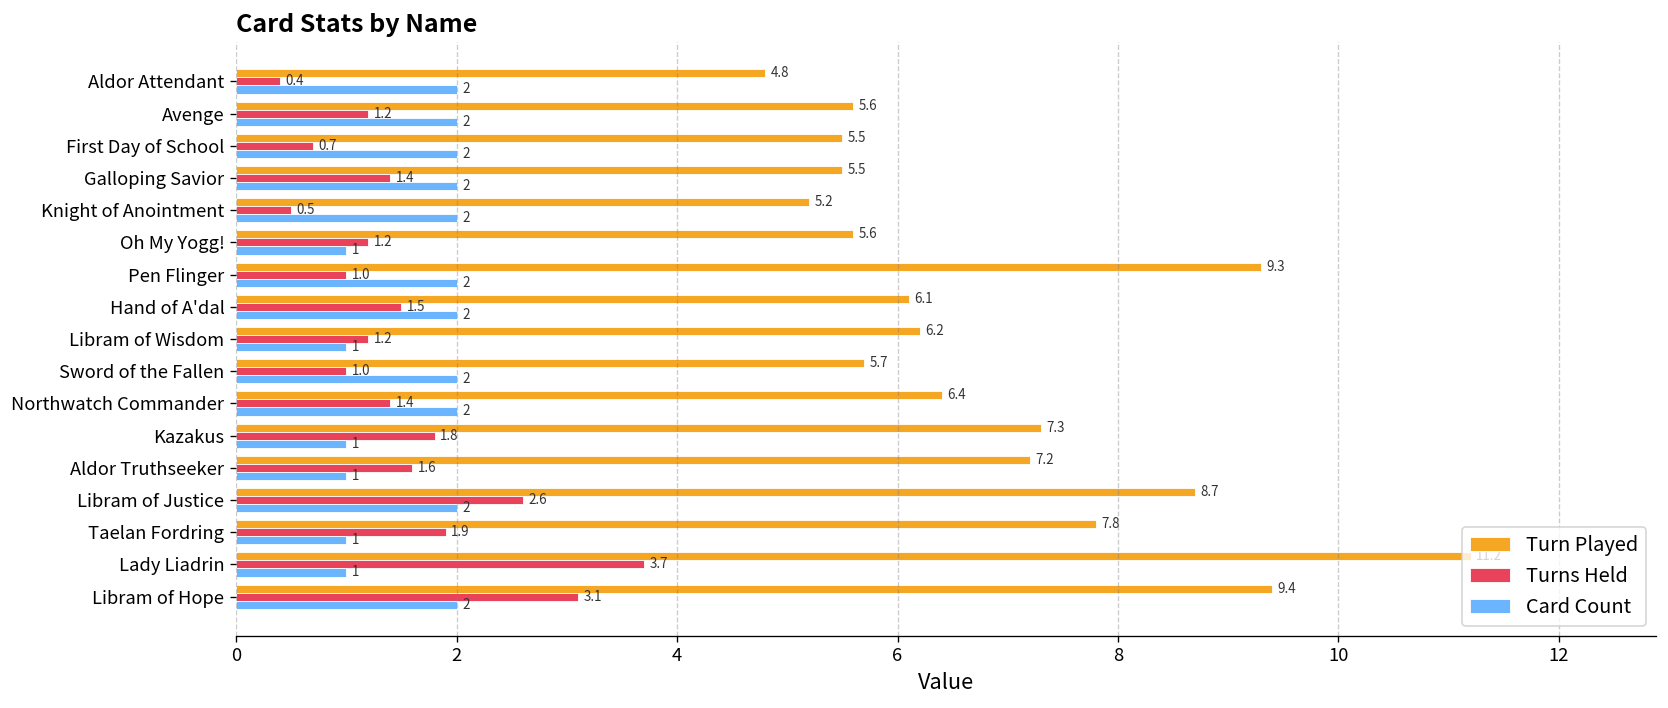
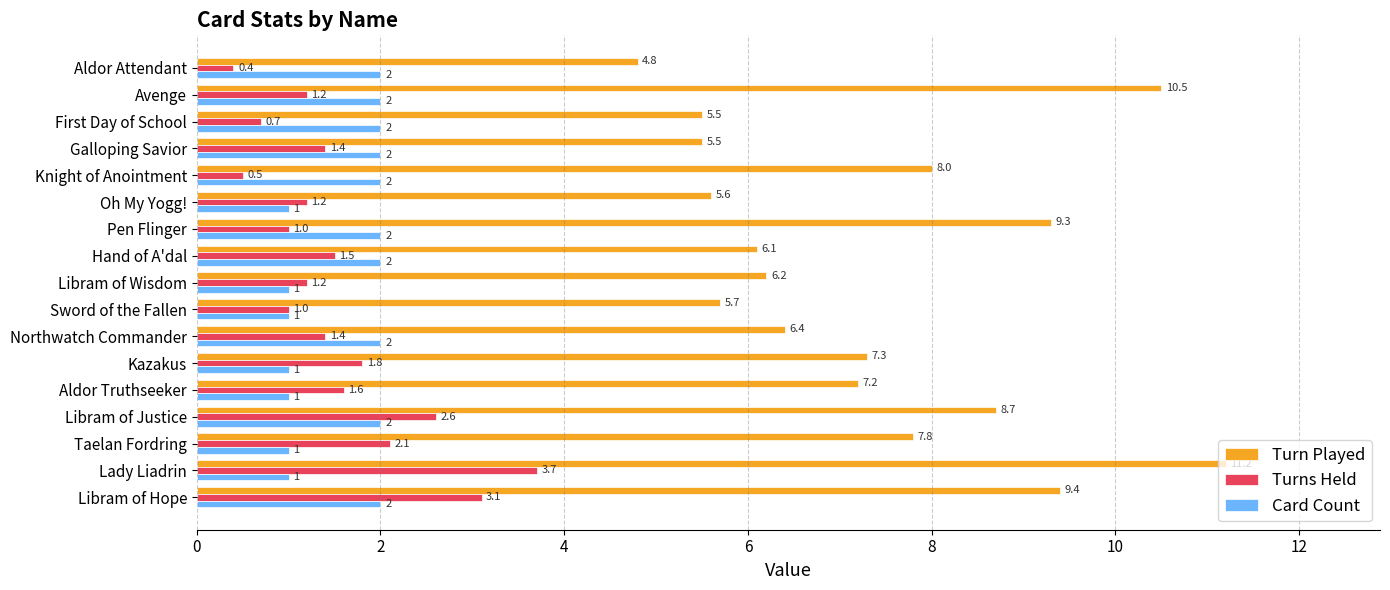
Turn Played, Avenge: 5.6 -> 10.5
Turn Played, Knight of Anointment: 5.2 -> 8.0
Card Count, Sword of the Fallen: 2 -> 1
Turns Held, Taelan Fordring: 1.9 -> 2.1
